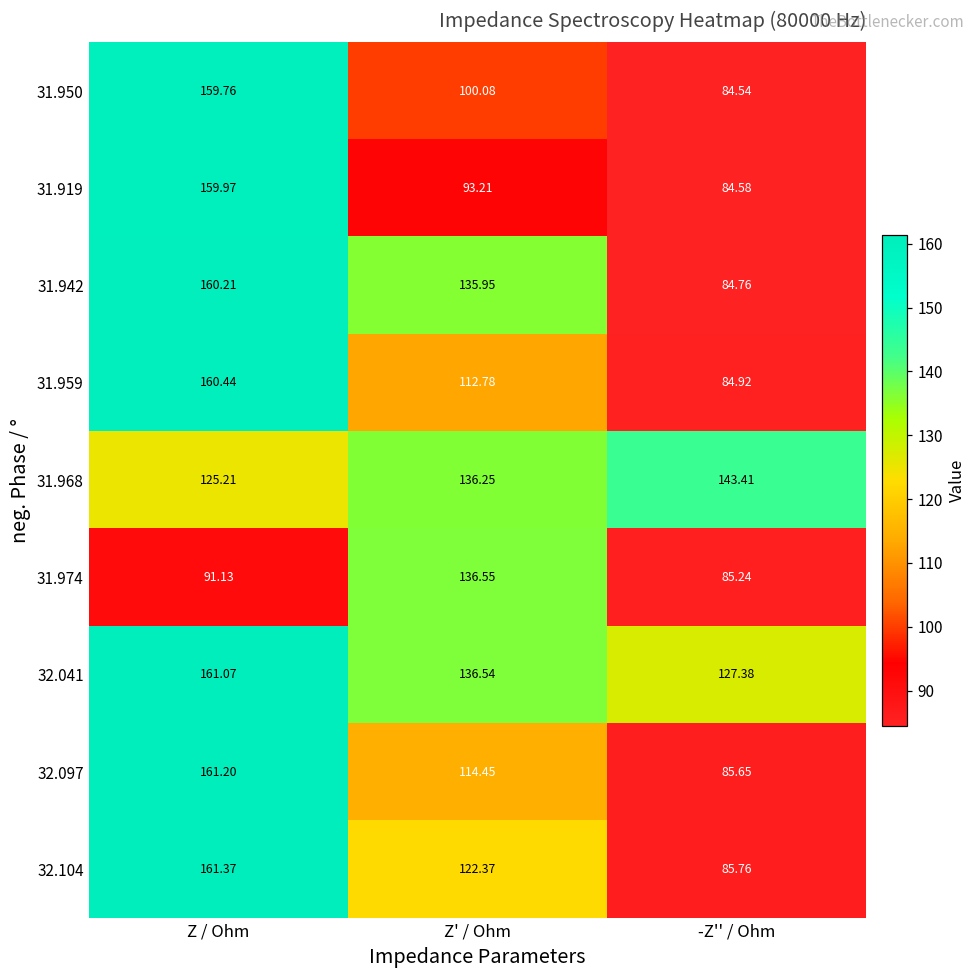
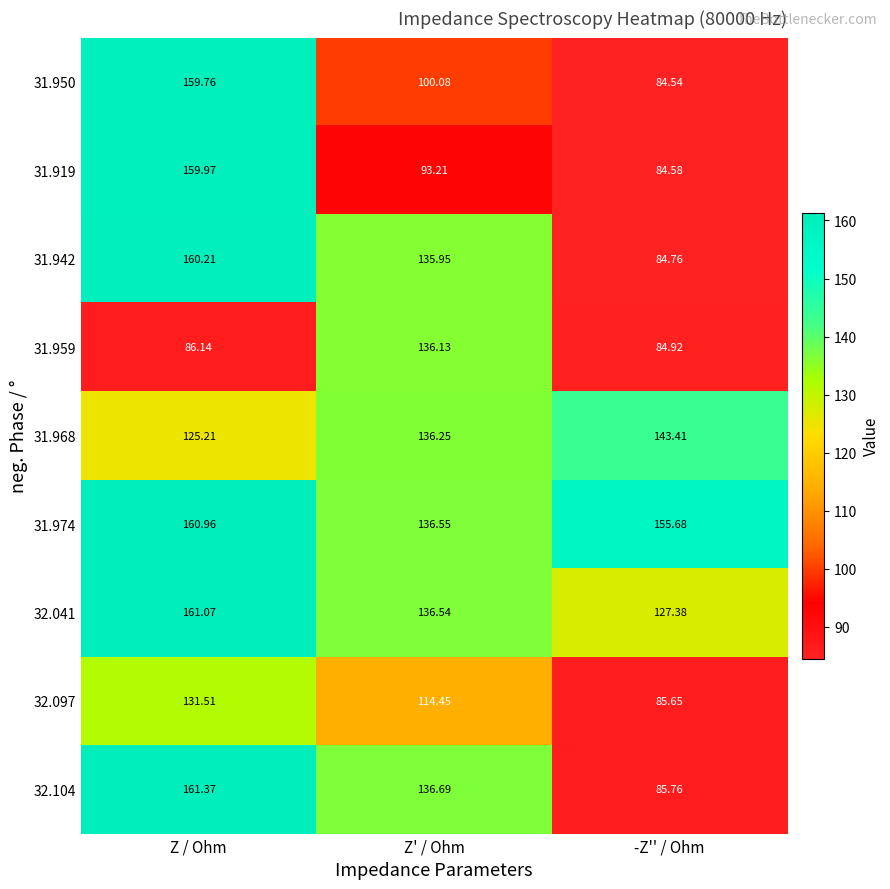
31.959, Z / Ohm: 160.44 -> 86.14
31.959, Z' / Ohm: 112.78 -> 136.13
31.974, Z / Ohm: 91.13 -> 160.96
31.974, -Z'' / Ohm: 85.24 -> 155.68
32.097, Z / Ohm: 161.20 -> 131.51
32.104, Z' / Ohm: 122.37 -> 136.69
